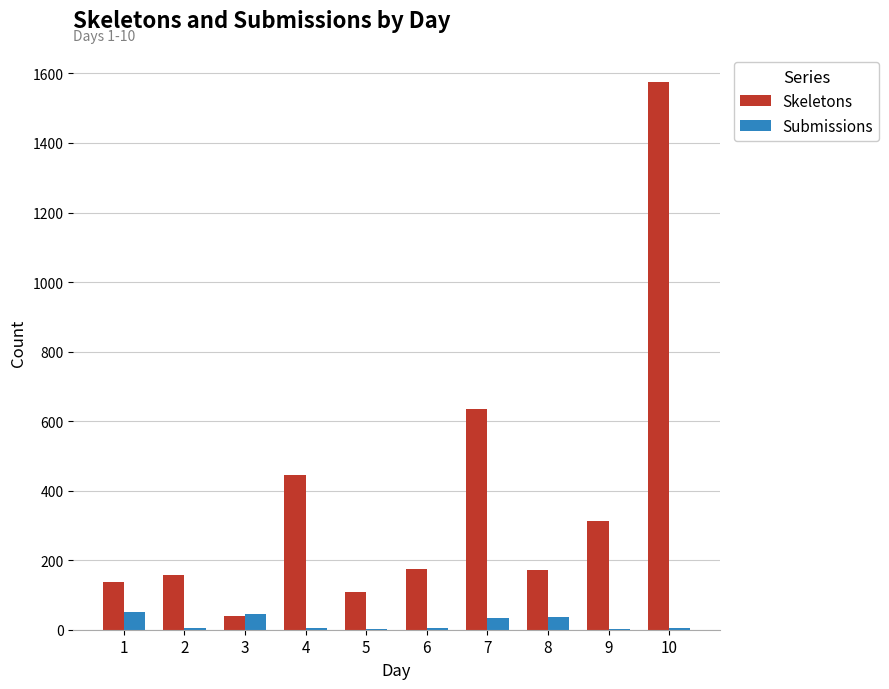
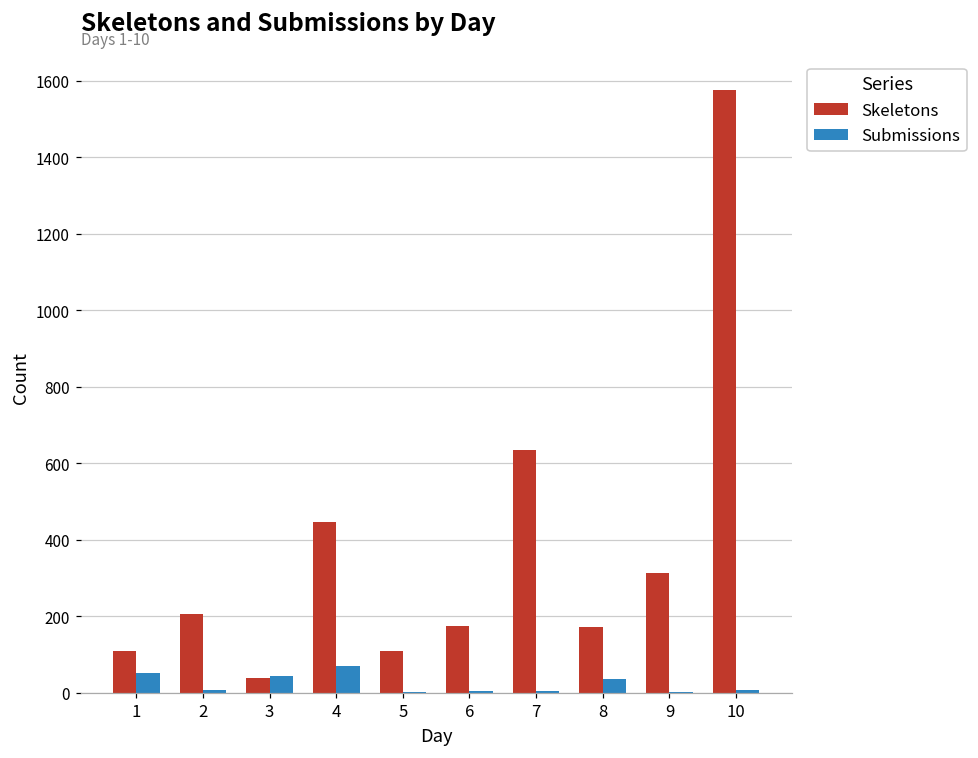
Skeletons, 1: 140 -> 110
Skeletons, 2: 160 -> 210
Submissions, 4: 10 -> 70
Submissions, 7: 40 -> 10
